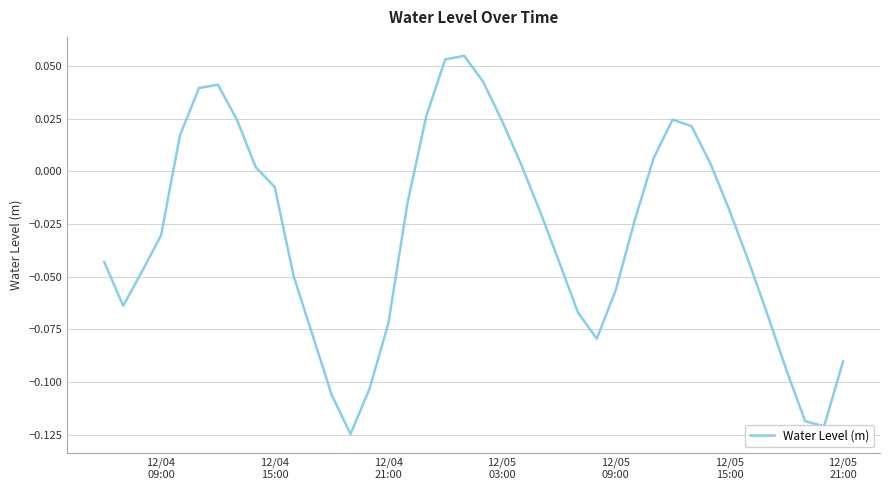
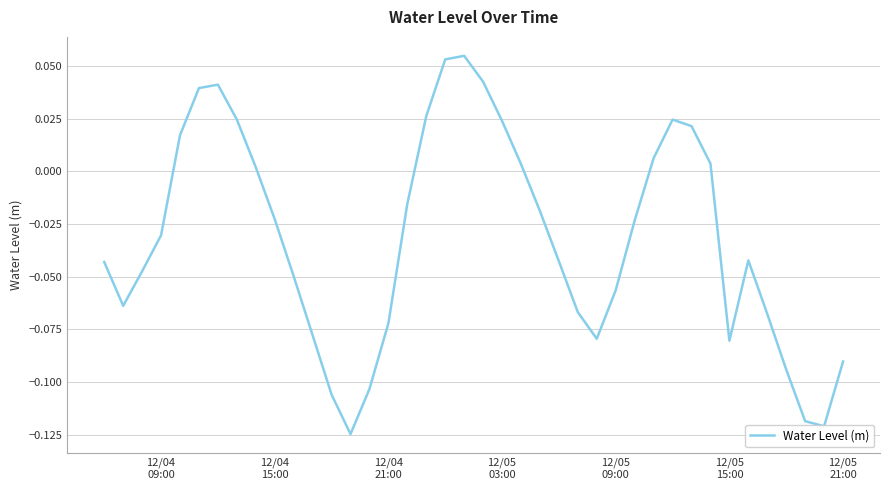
12/04 15:00: -0.007 -> -0.023
12/05 15:00: -0.018 -> -0.080
